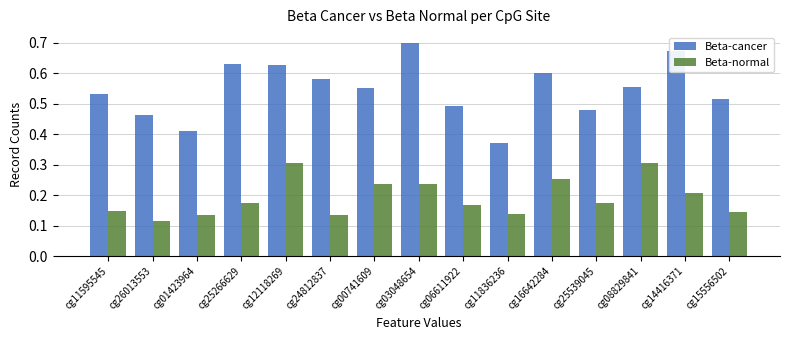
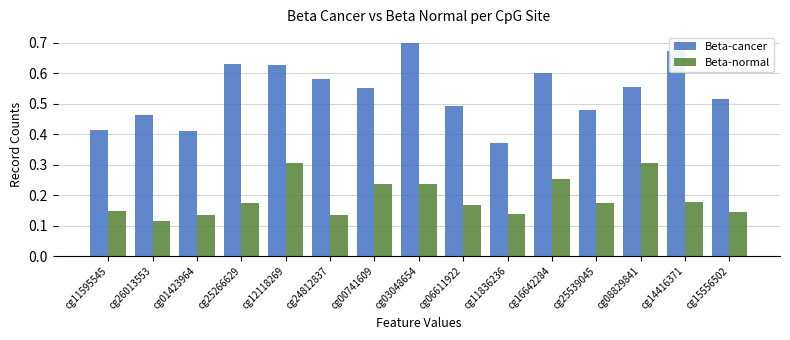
Beta-cancer, cg11595545: 0.53 -> 0.41
Beta-normal, cg14416371: 0.21 -> 0.18
